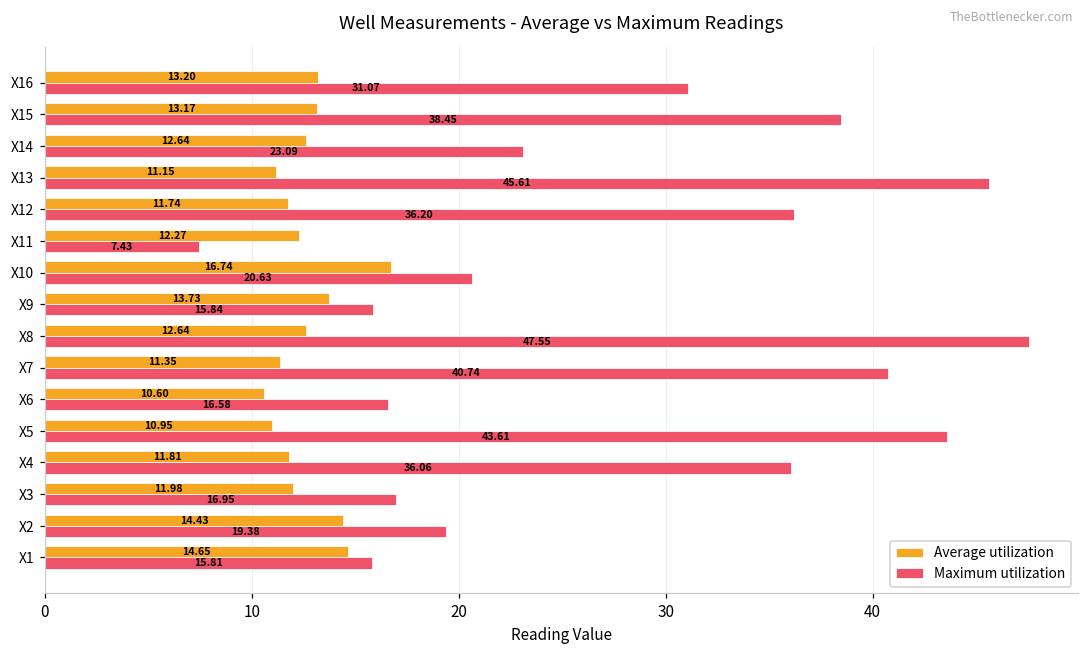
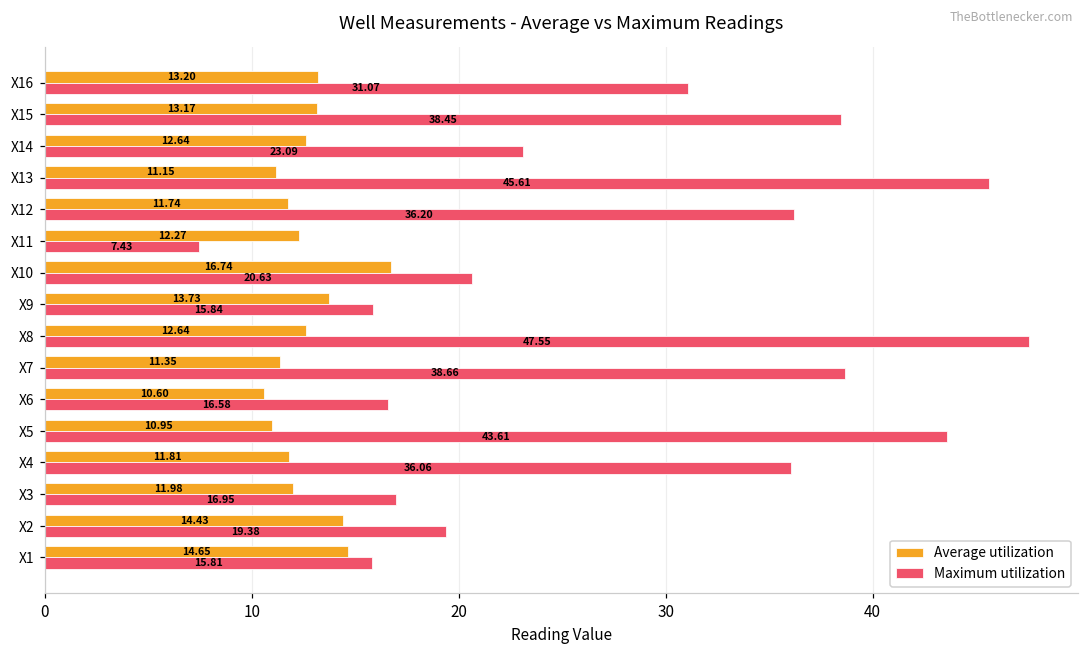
Maximum utilization, X7: 40.74 -> 38.66
